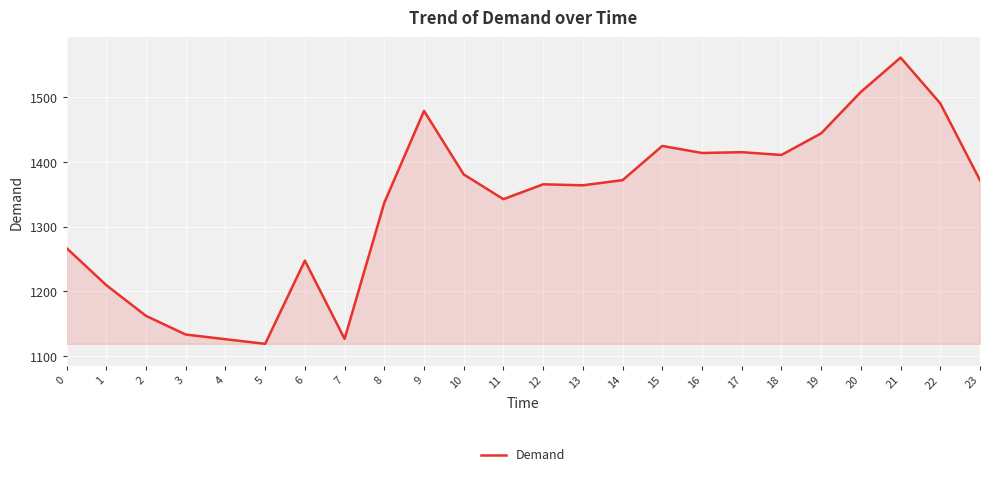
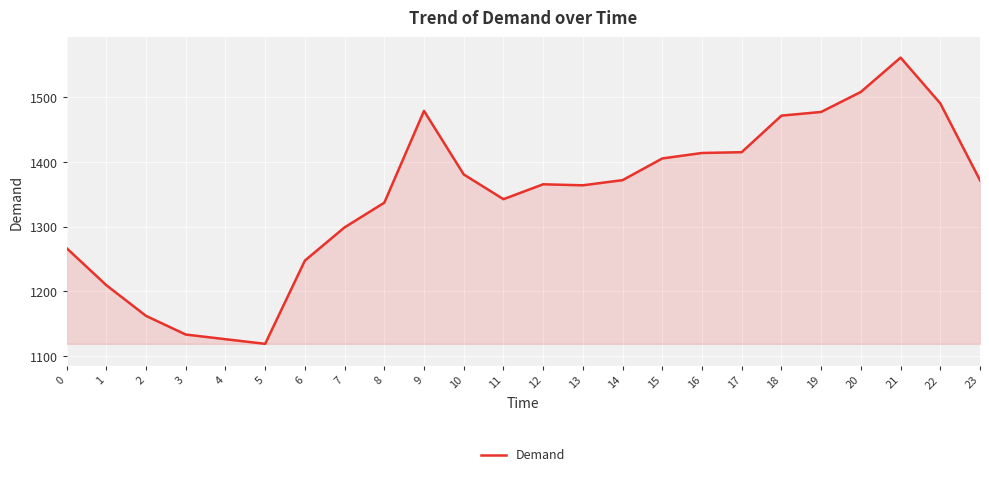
7: 1130 -> 1300
15: 1420 -> 1410
18: 1410 -> 1470
19: 1440 -> 1480
